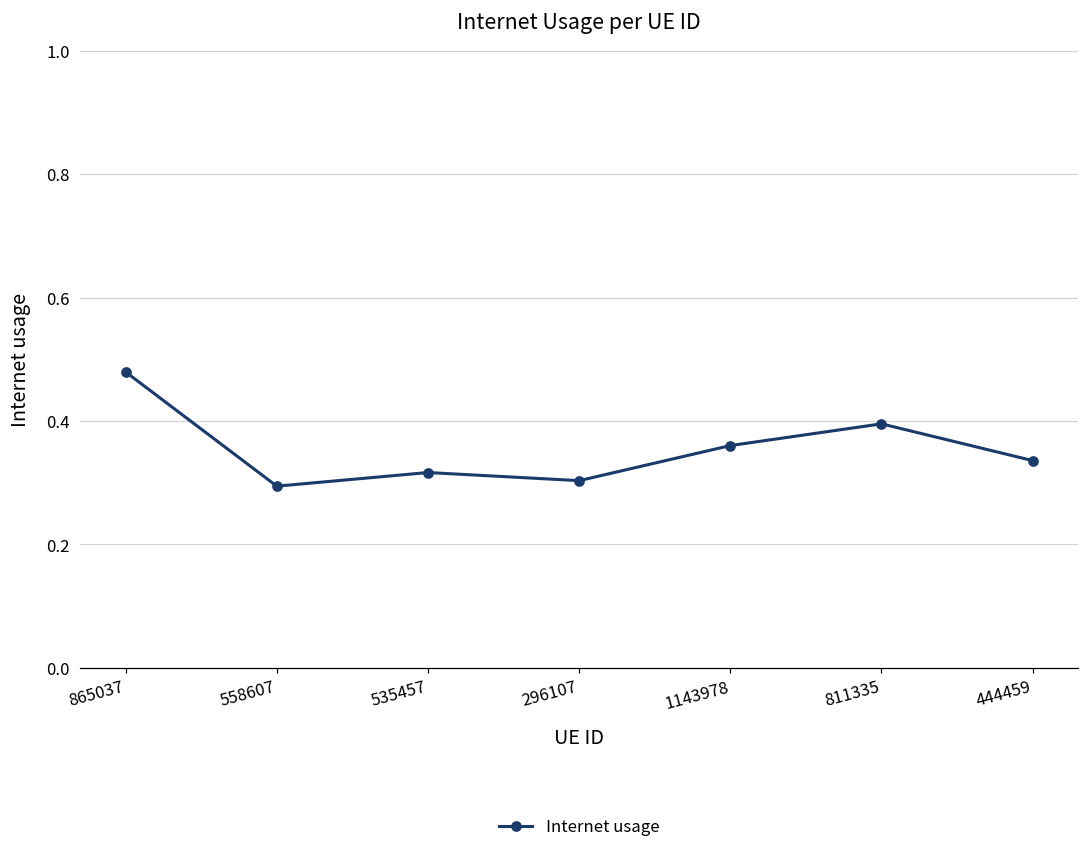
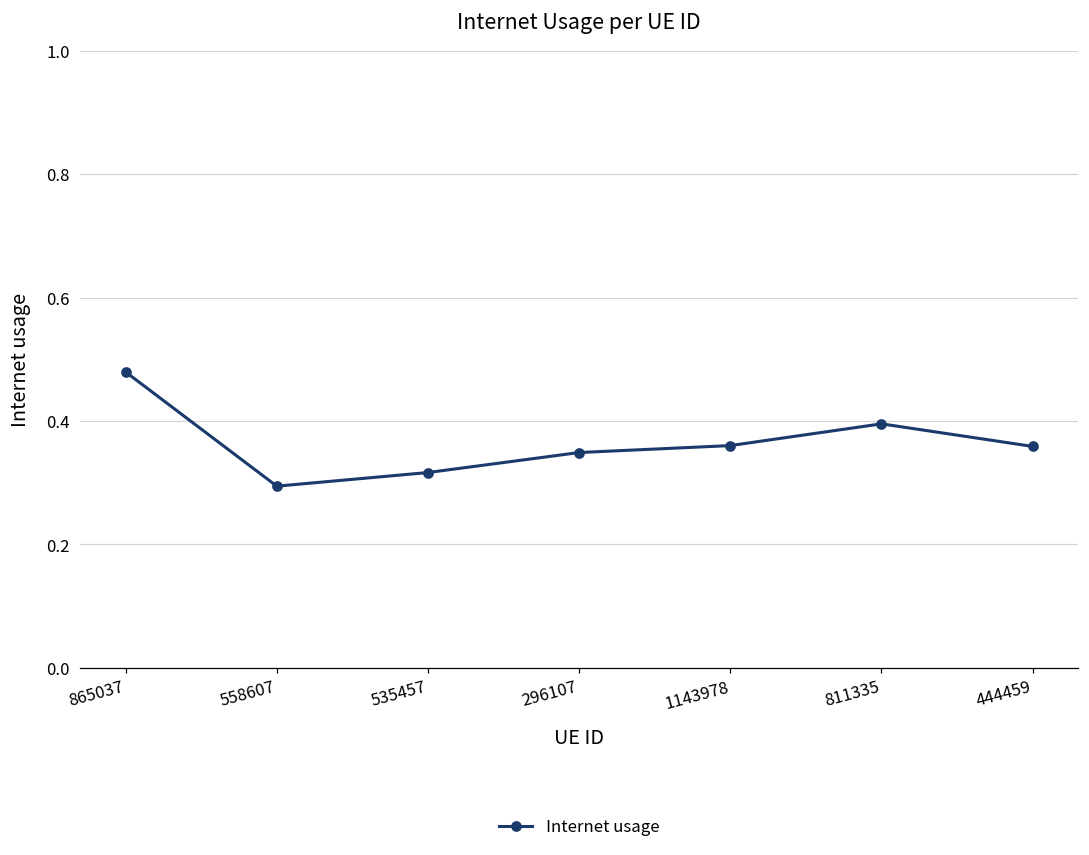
296107: 0.30 -> 0.35
444459: 0.34 -> 0.36
